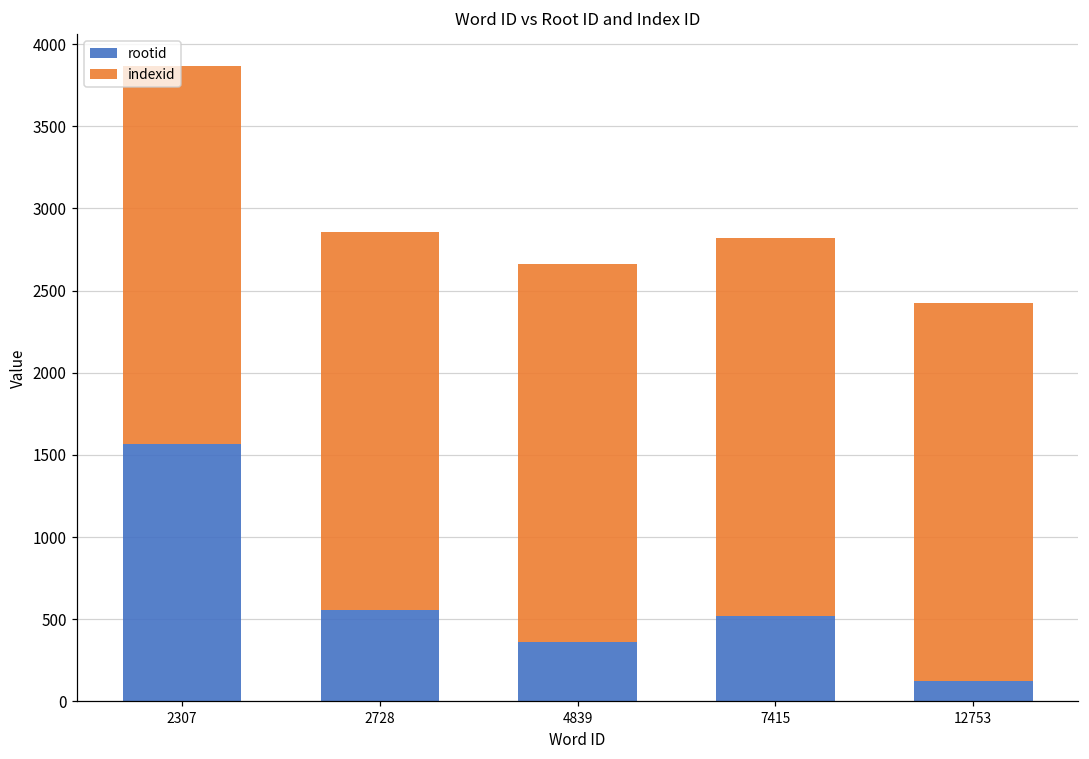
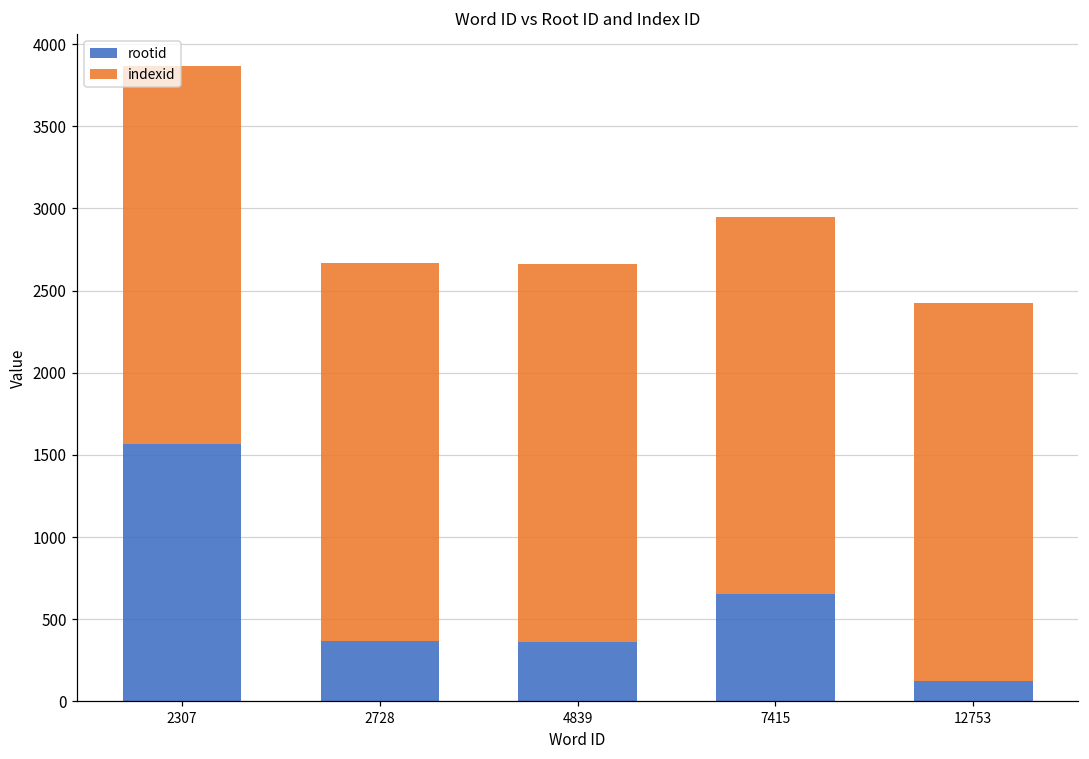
rootid, 2728: 560 -> 370
rootid, 7415: 520 -> 650
